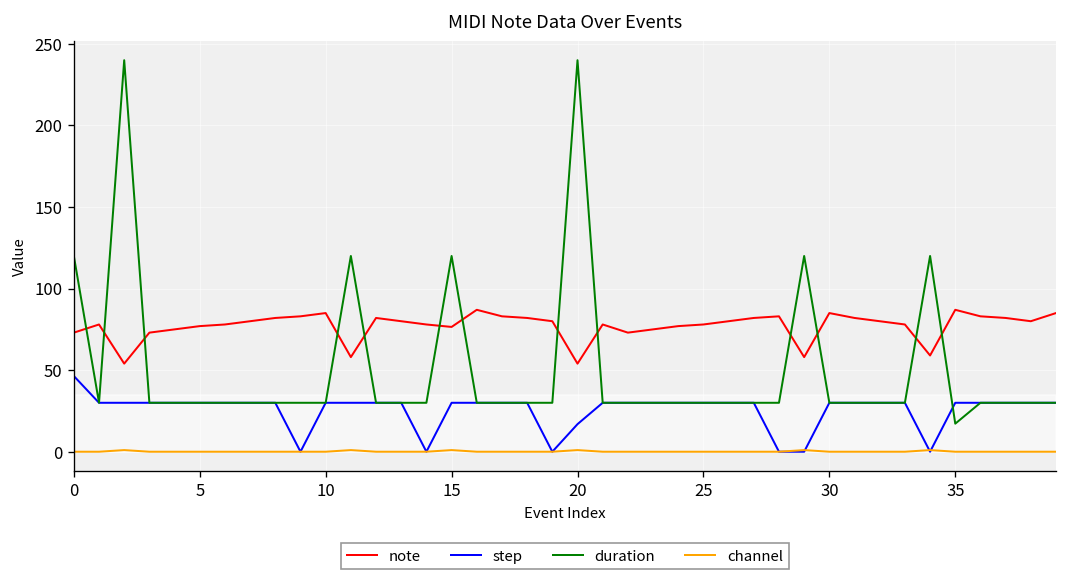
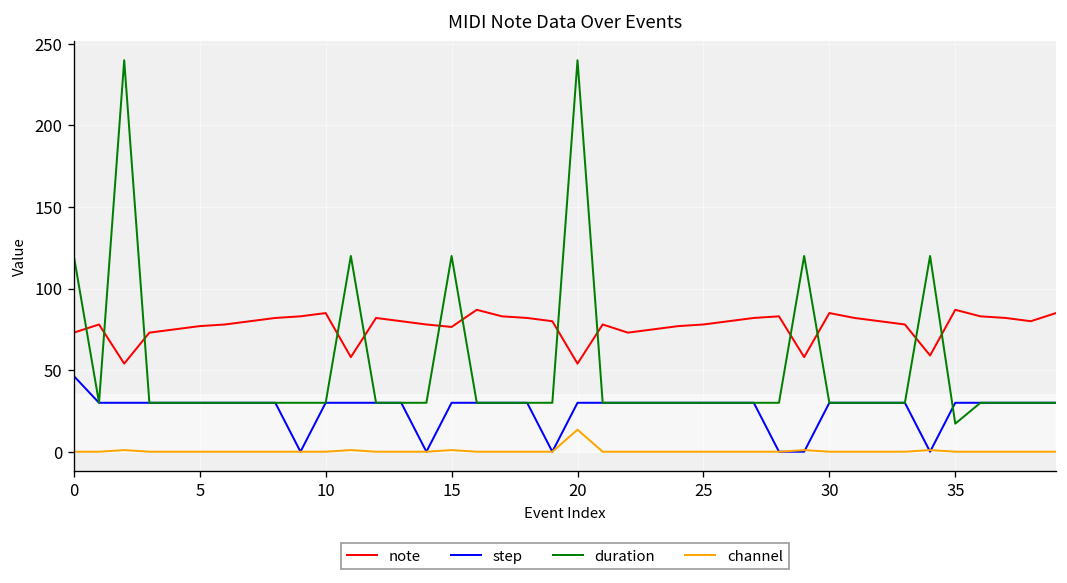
step, 20: 17 -> 30
channel, 20: 1 -> 14
